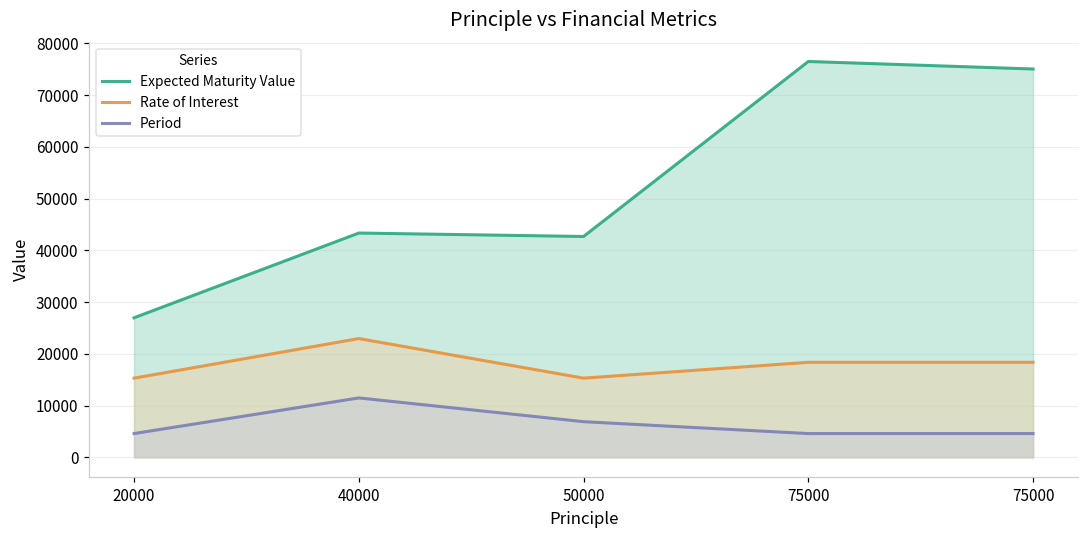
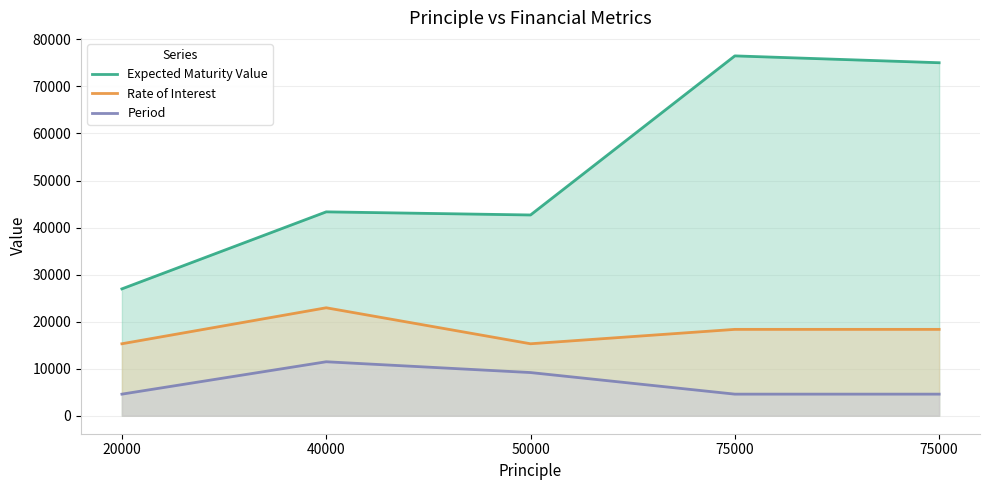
Period, 50000: 7000 -> 9000
